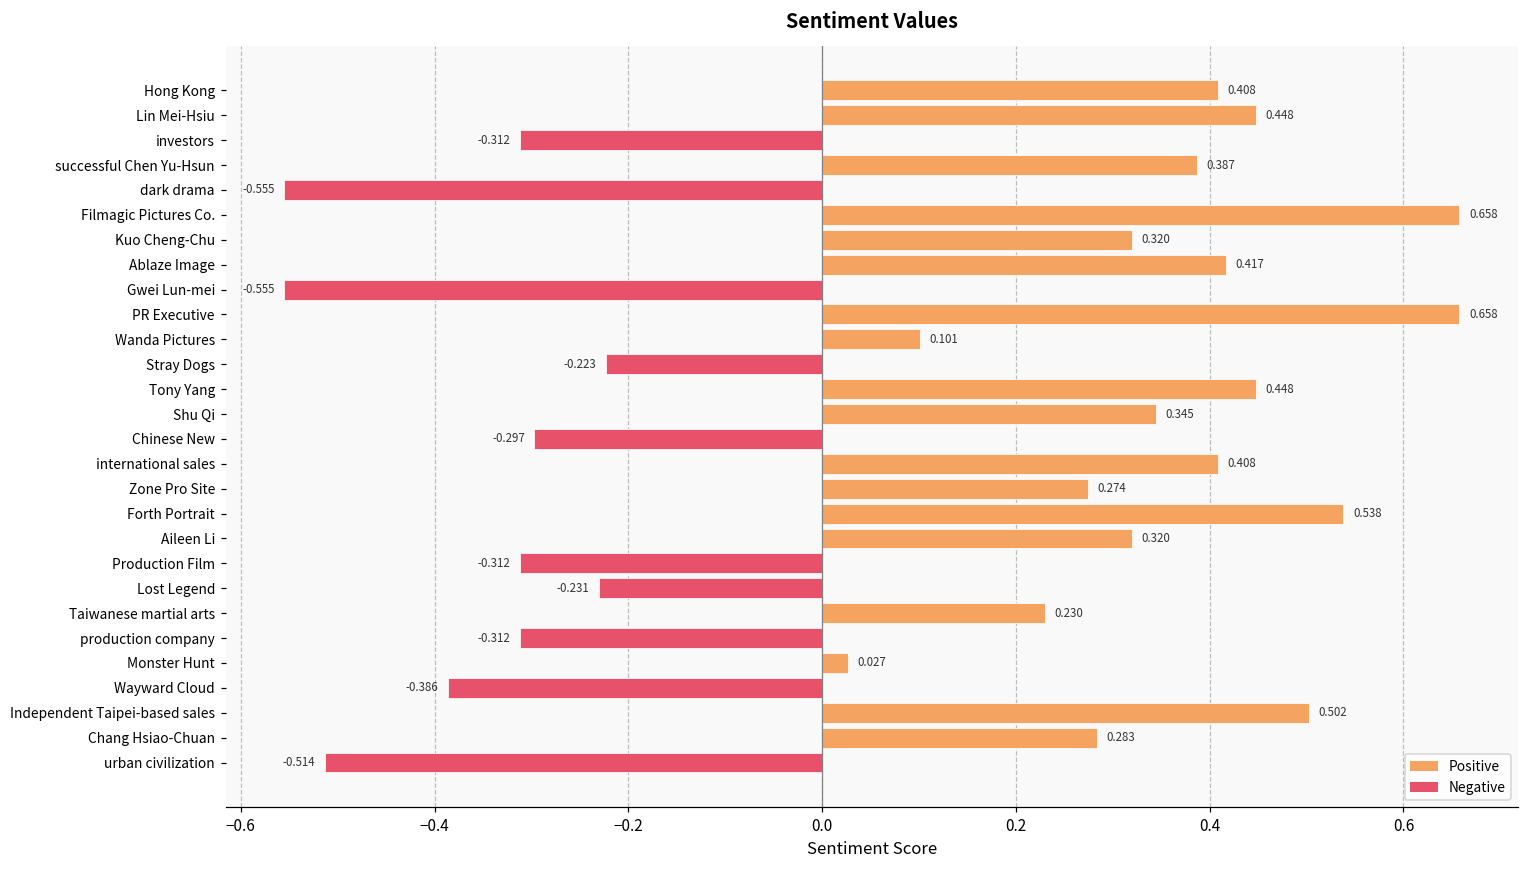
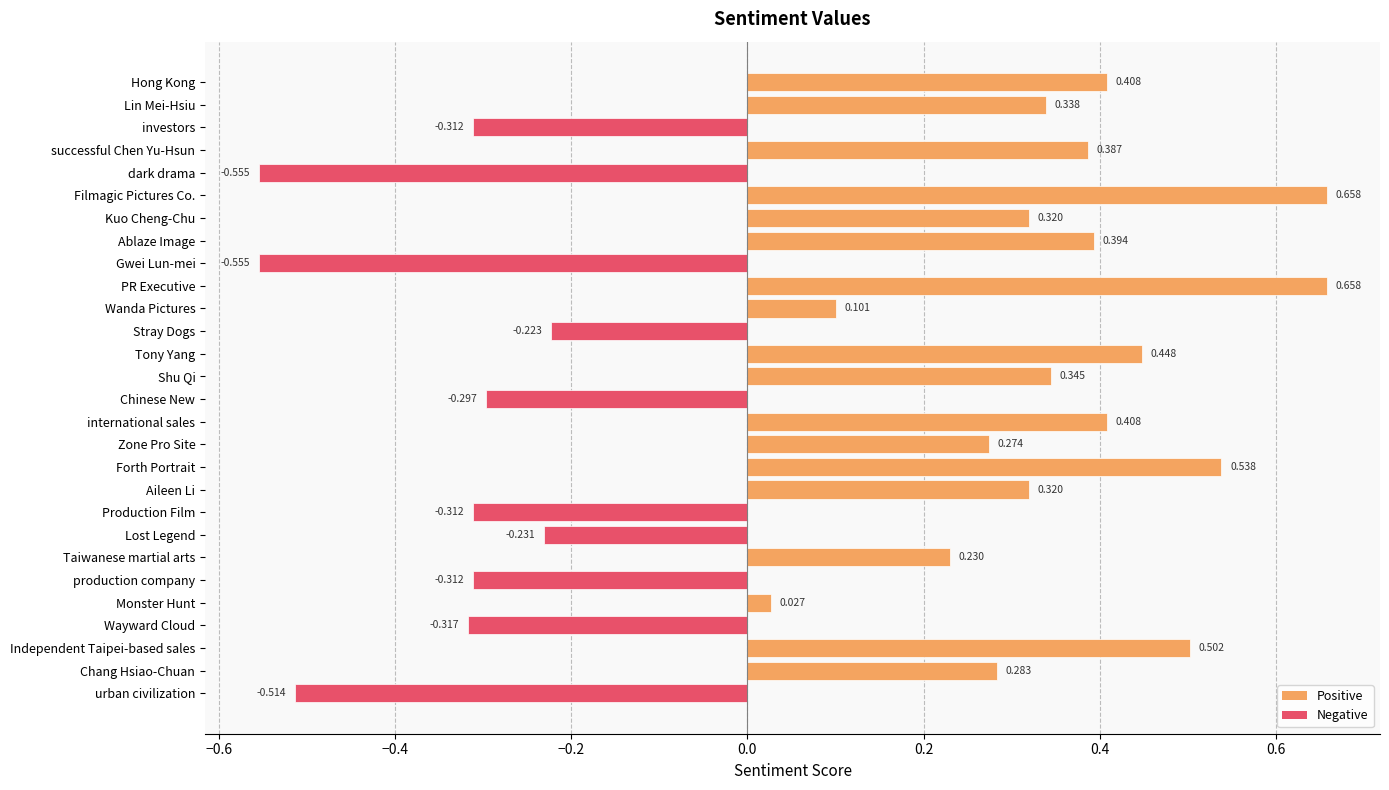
Lin Mei-Hsiu: 0.448 -> 0.338
Ablaze Image: 0.417 -> 0.394
Wayward Cloud: -0.386 -> -0.317
